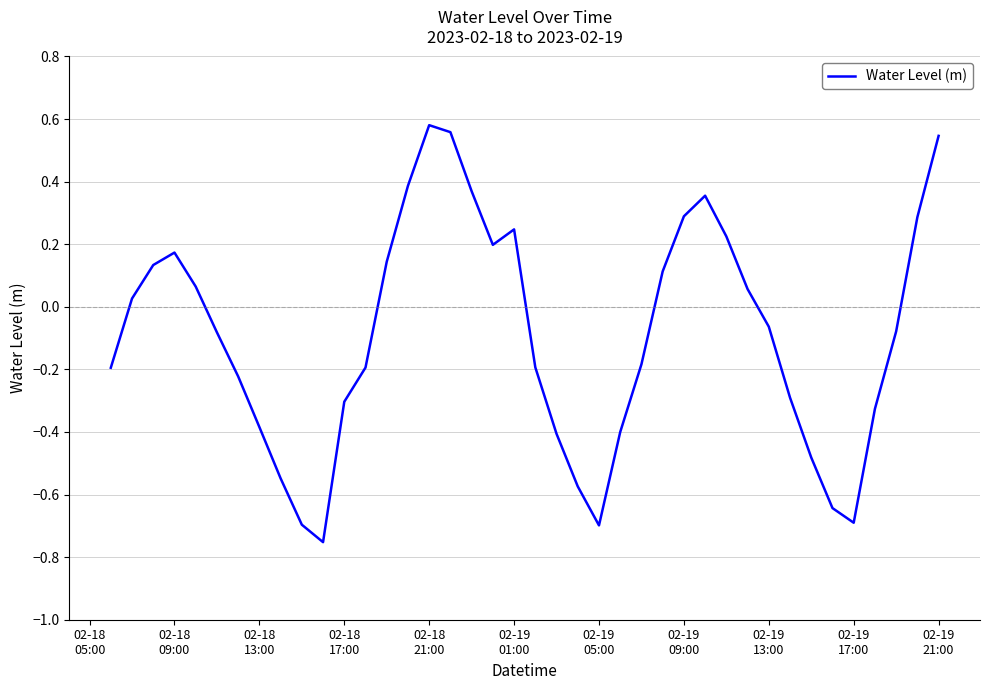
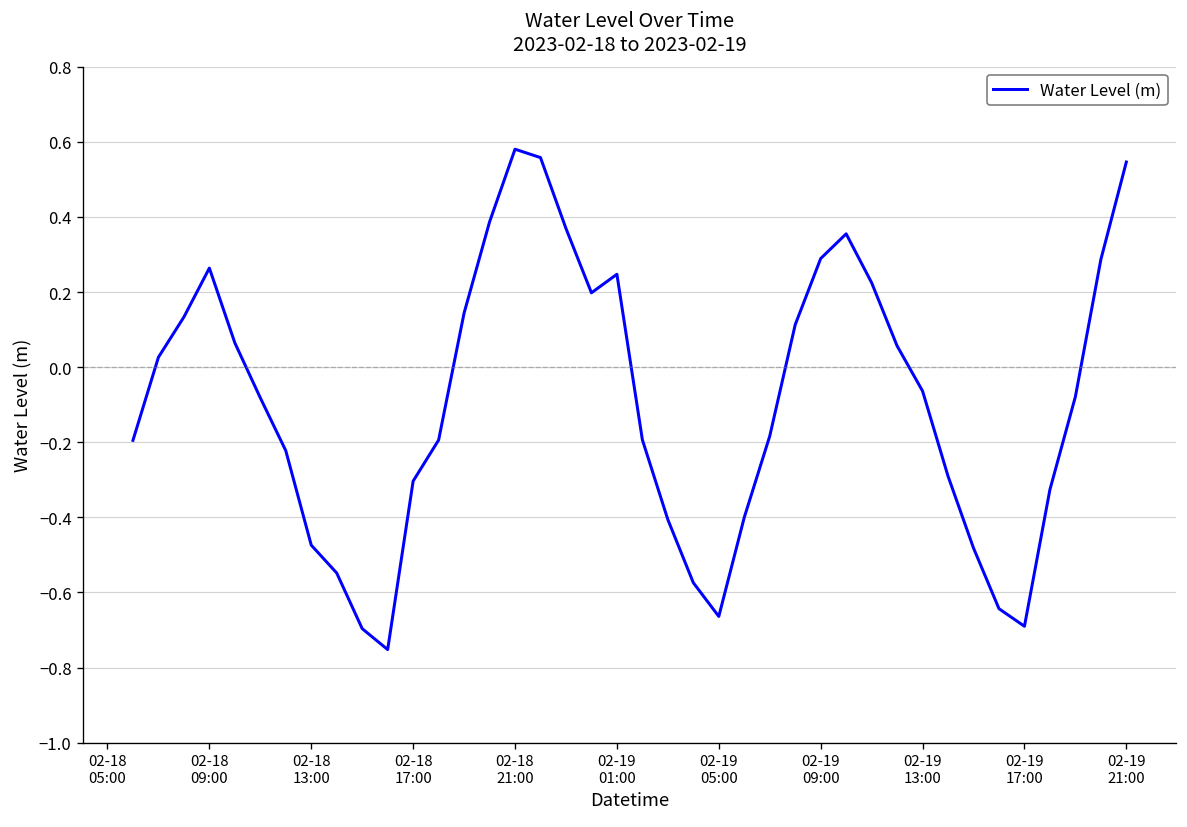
02-18 09:00: 0.17 -> 0.26
02-18 13:00: -0.38 -> -0.47
02-19 05:00: -0.70 -> -0.66
